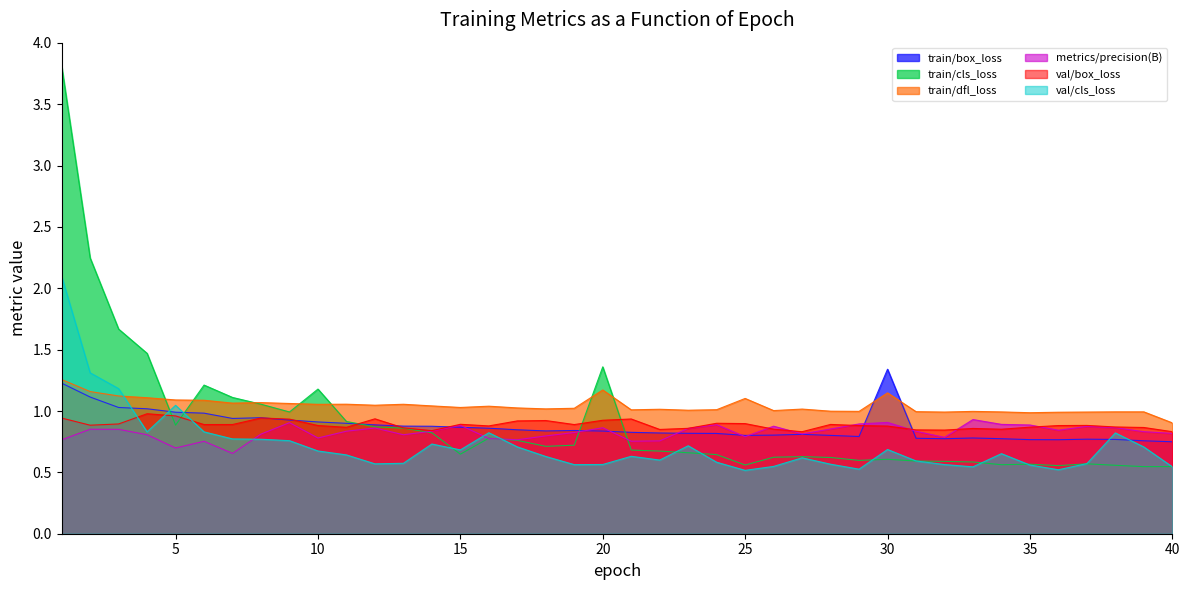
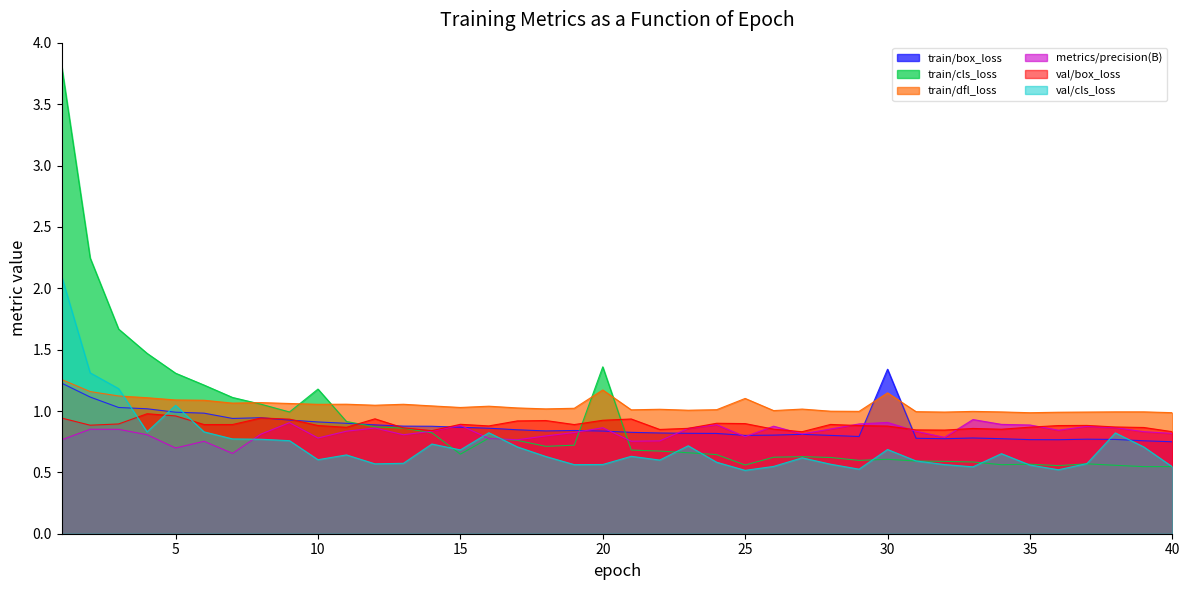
train/cls_loss, 5: 0.89 -> 1.31
val/cls_loss, 10: 0.67 -> 0.60
train/dfl_loss, 40: 0.90 -> 0.99
